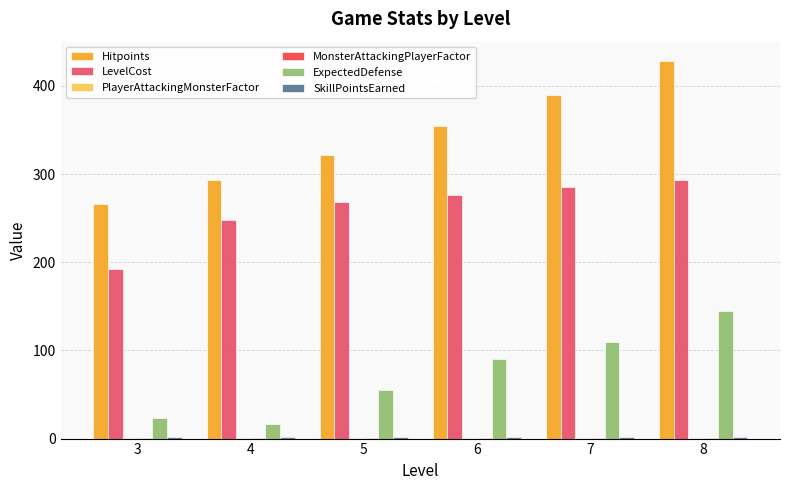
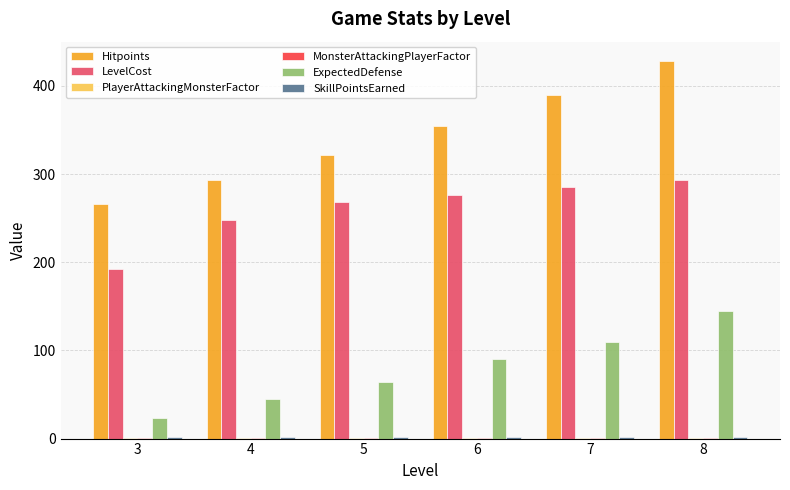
ExpectedDefense, 4: 20 -> 40
ExpectedDefense, 5: 55 -> 64
